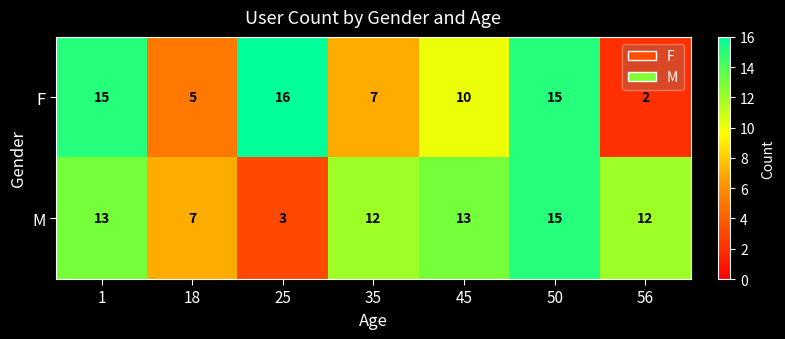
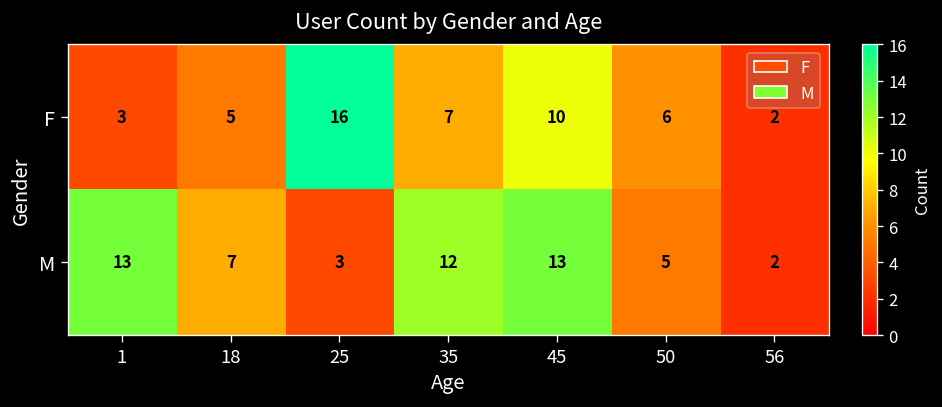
F, 1: 15 -> 3
F, 50: 15 -> 6
M, 50: 15 -> 5
M, 56: 12 -> 2
